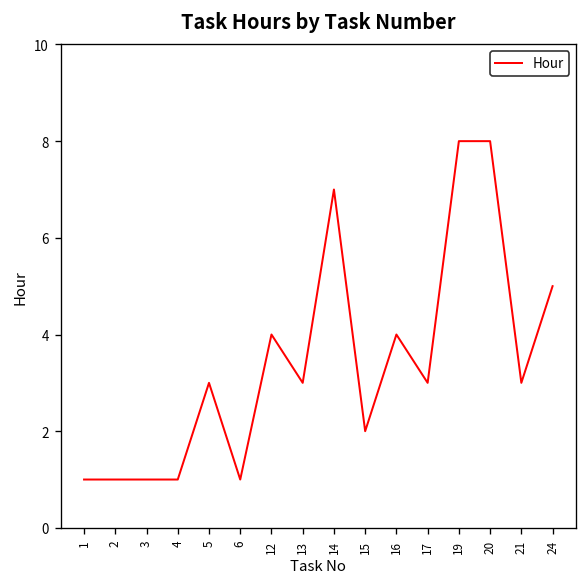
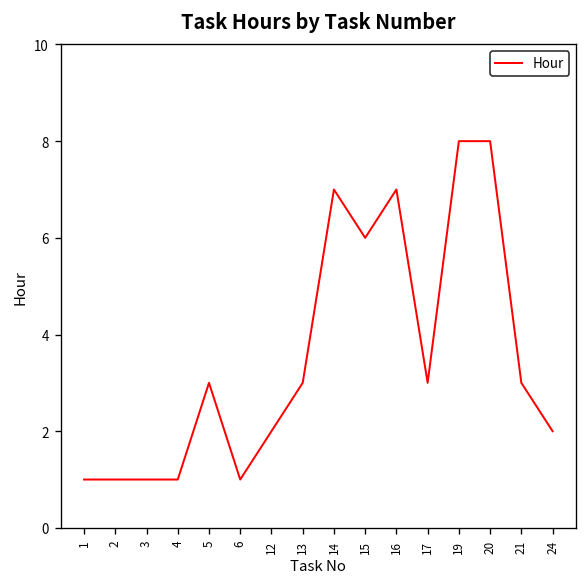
12: 4 -> 2
15: 2 -> 6
16: 4 -> 7
24: 5 -> 2
